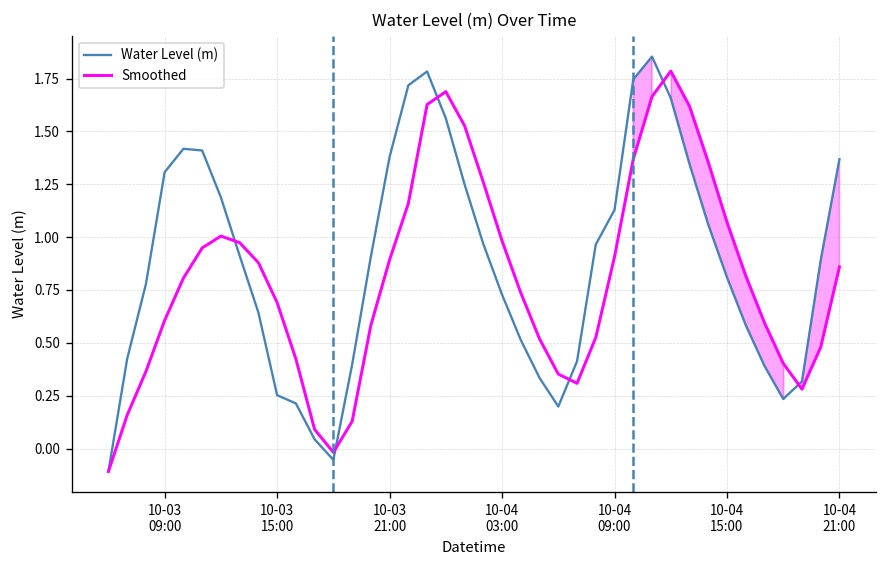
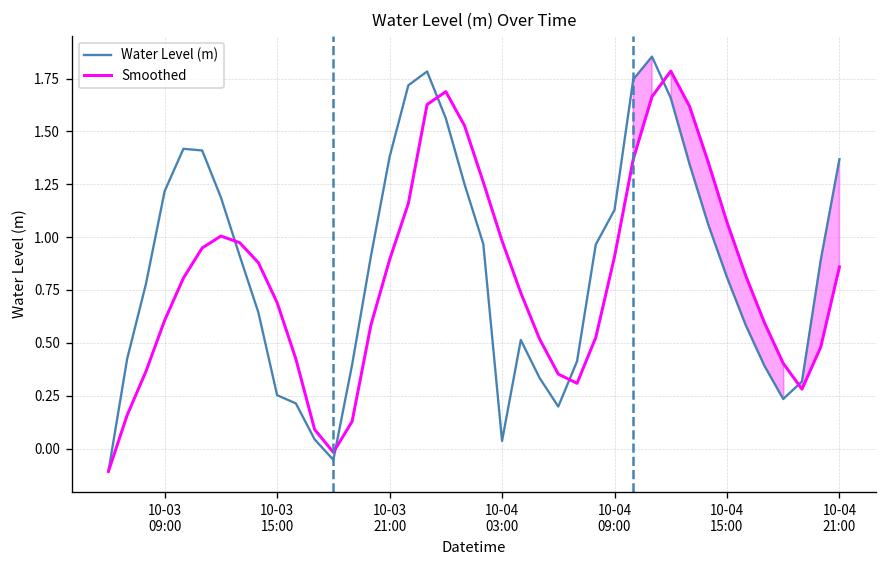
Water Level (m), 10-03 09:00: 1.31 -> 1.22
Water Level (m), 10-04 03:00: 0.73 -> 0.04
